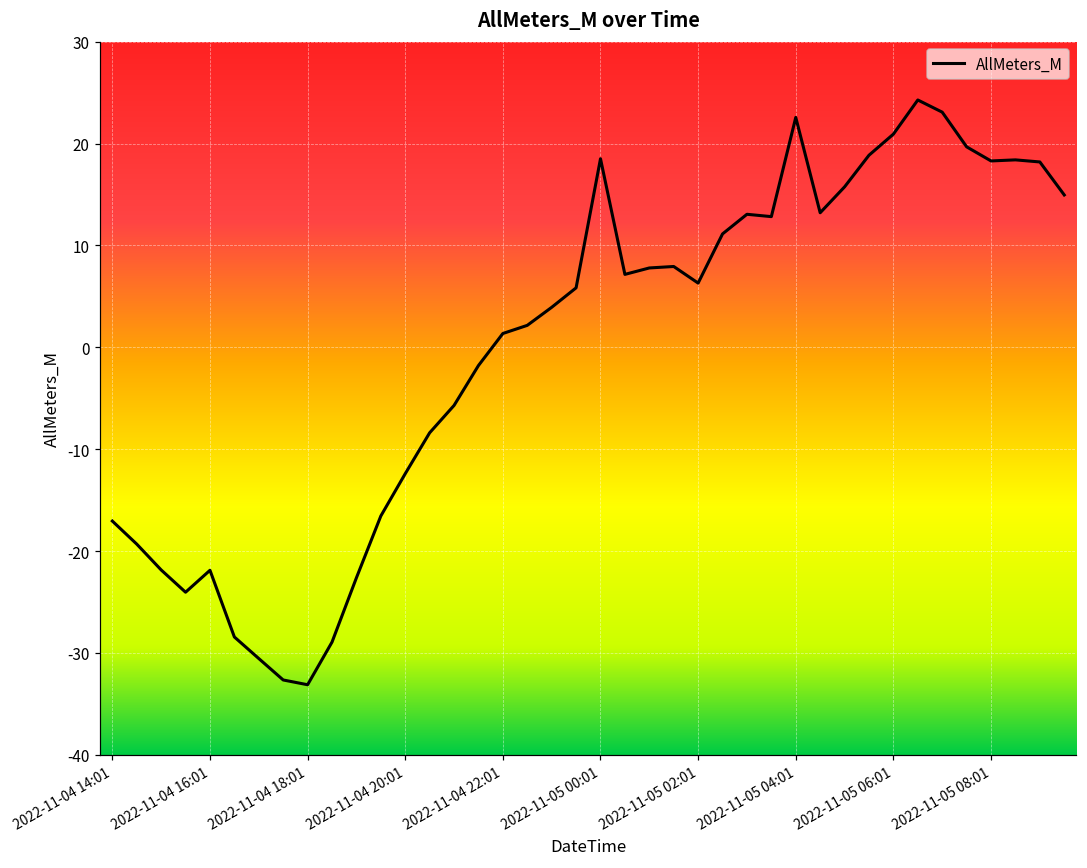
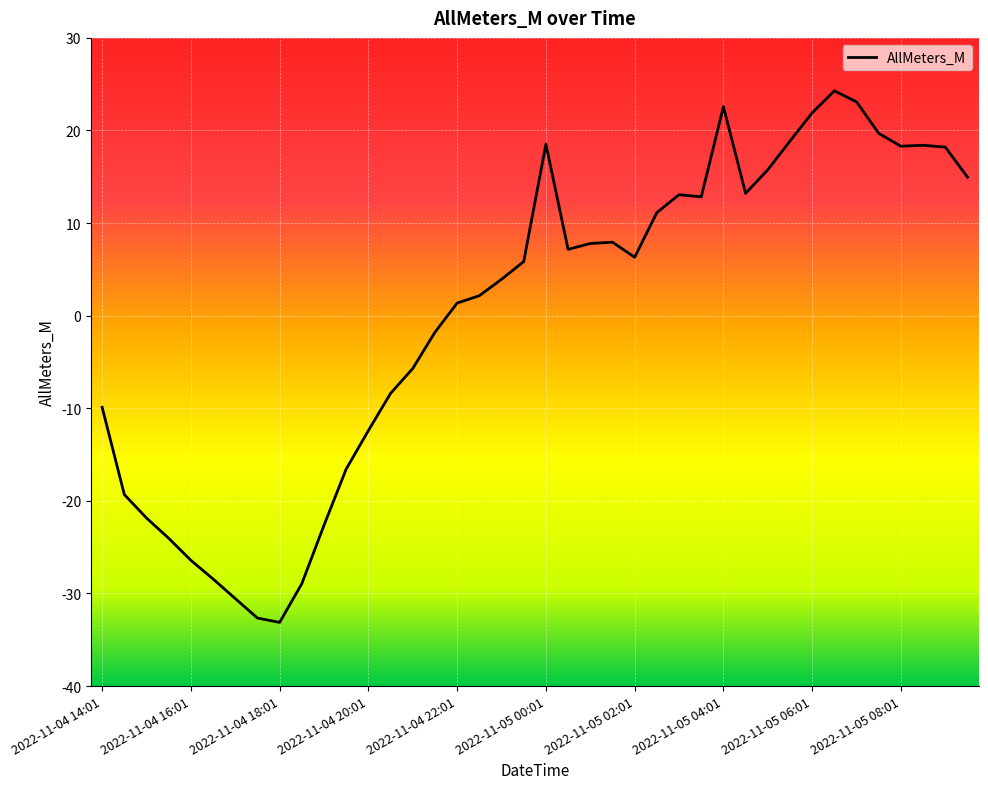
2022-11-04 14:01: -17 -> -10
2022-11-04 16:01: -22 -> -26
2022-11-05 06:01: 21 -> 22
